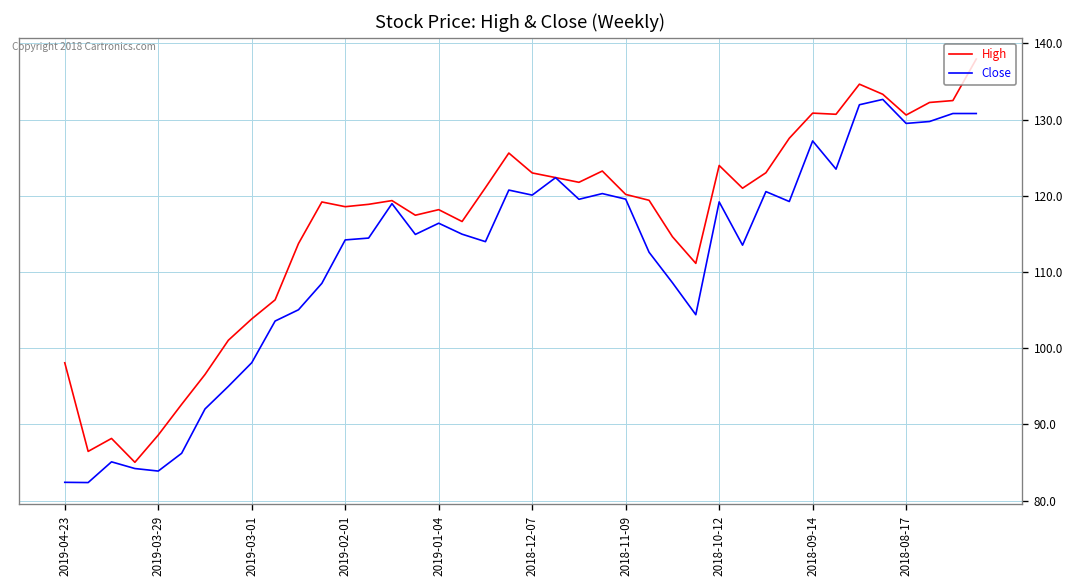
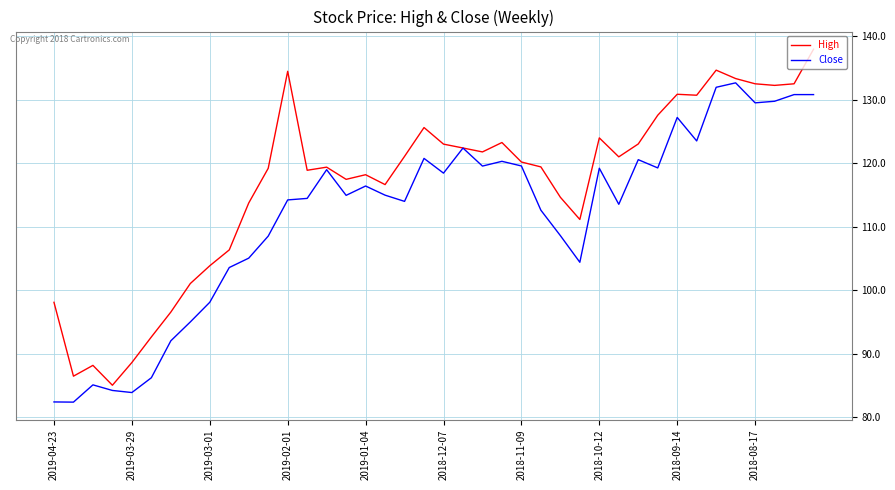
High, 2019-02-01: 119 -> 134
Close, 2018-12-07: 120 -> 118
High, 2018-08-17: 131 -> 133
